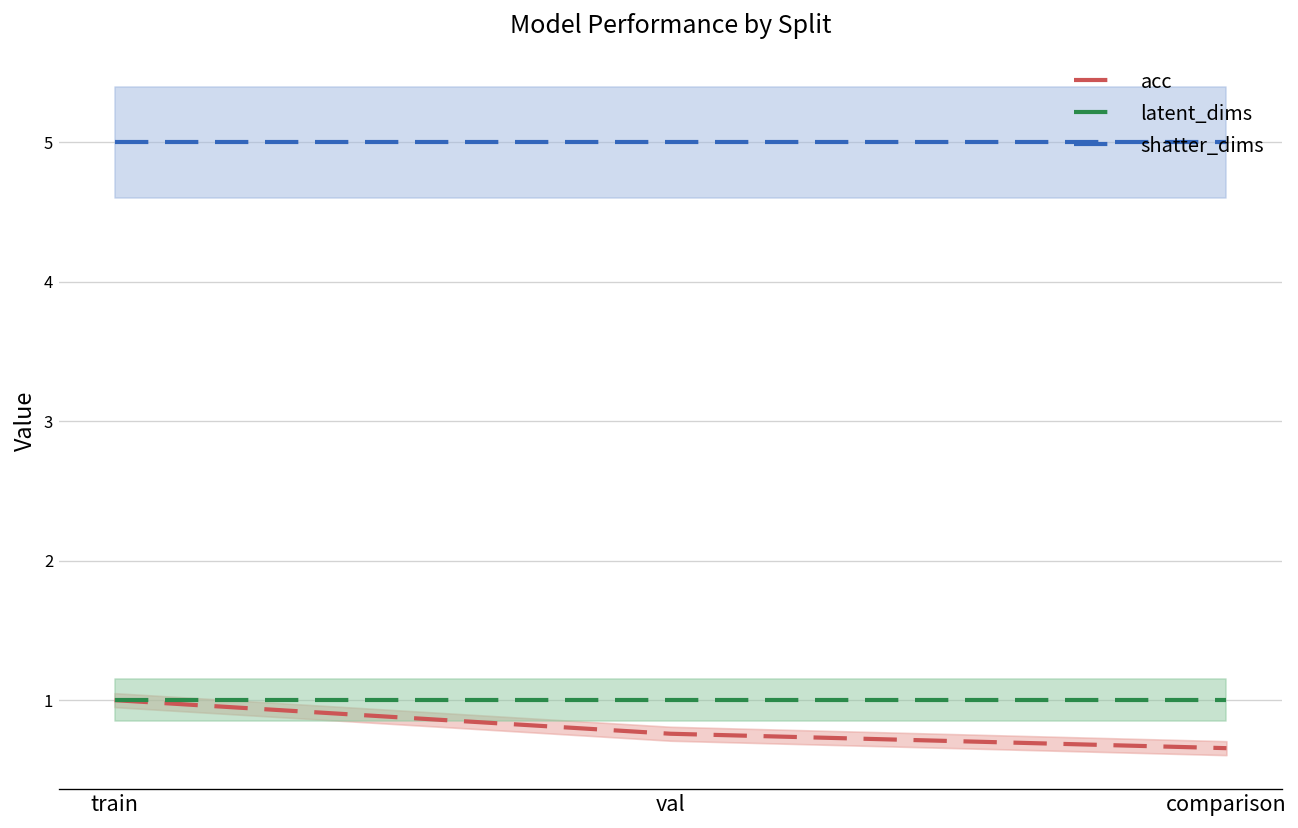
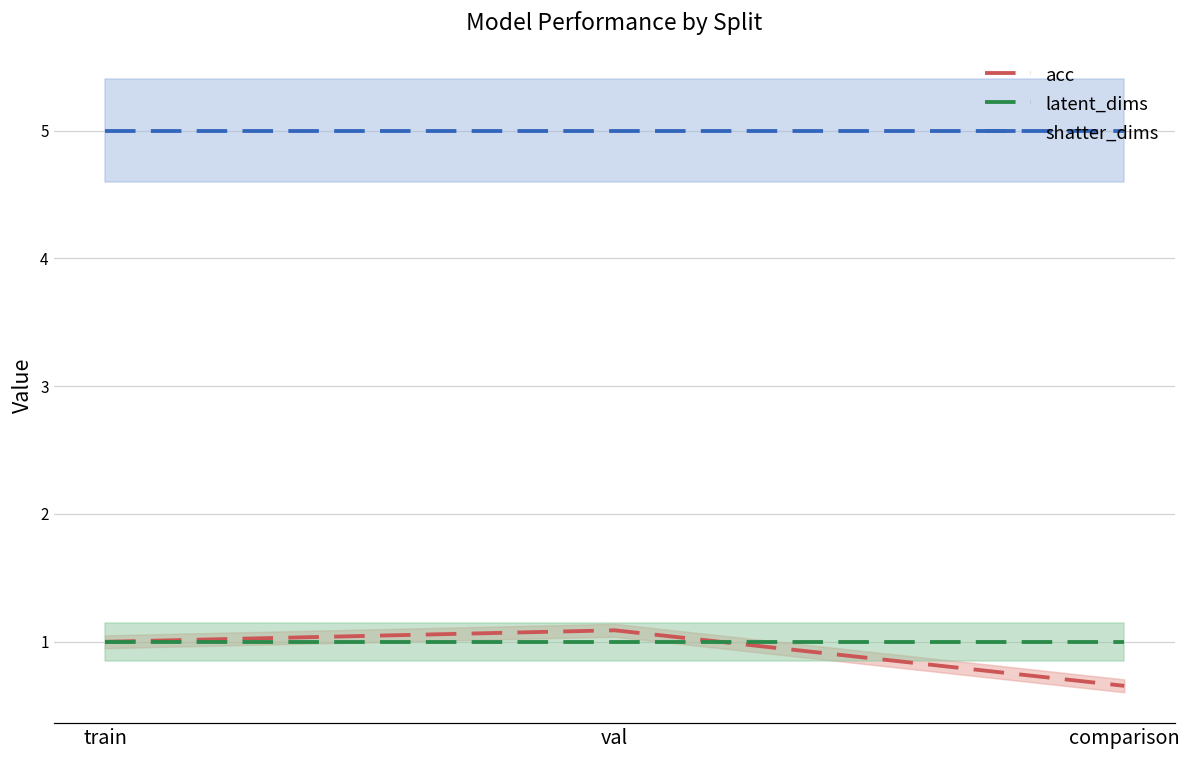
acc, val: 0.76 -> 1.09
